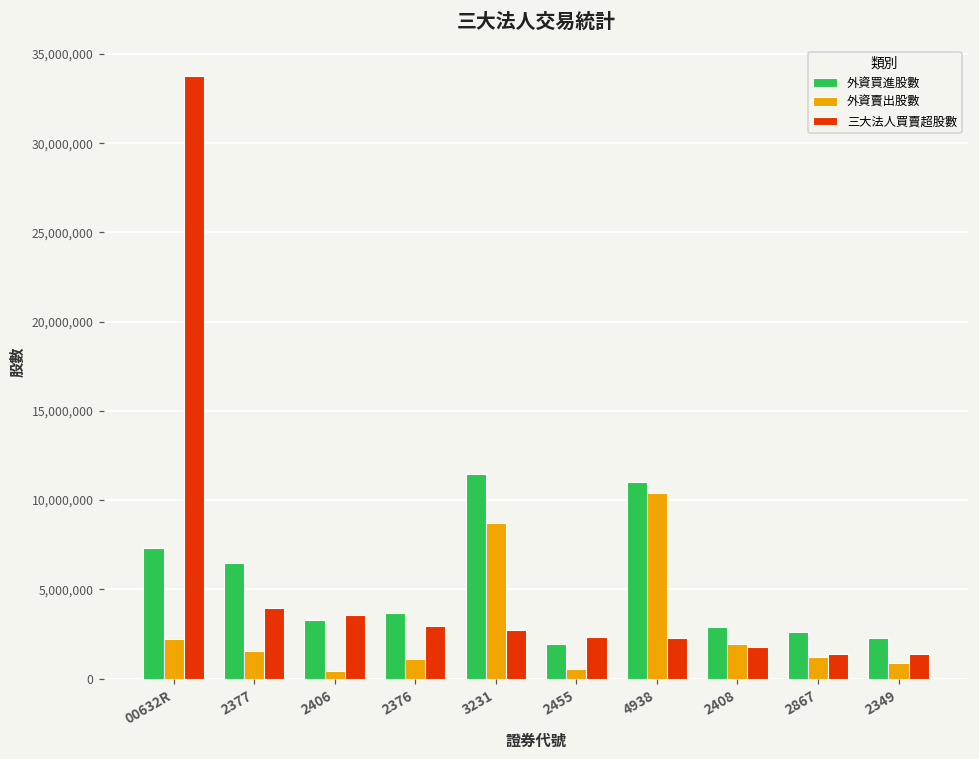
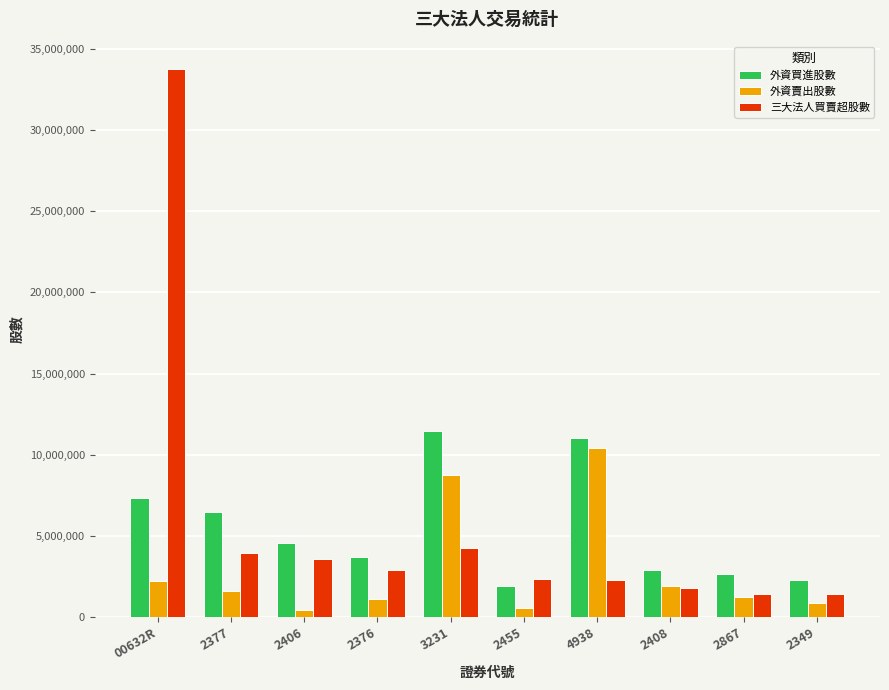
外資買進股數, 2406: 3,300,000 -> 4,600,000
三大法人買賣超股數, 3231: 2,700,000 -> 4,200,000
